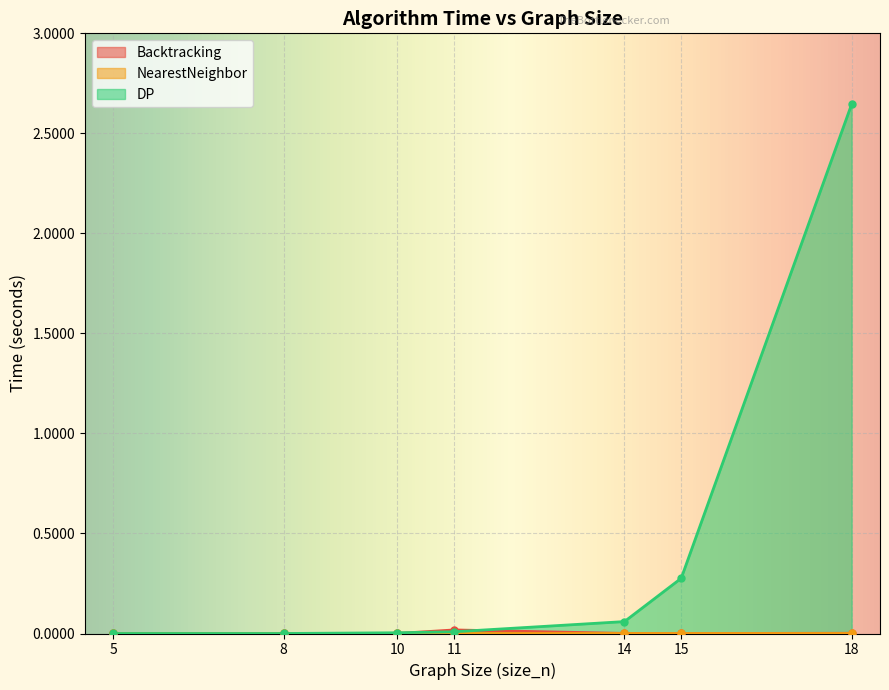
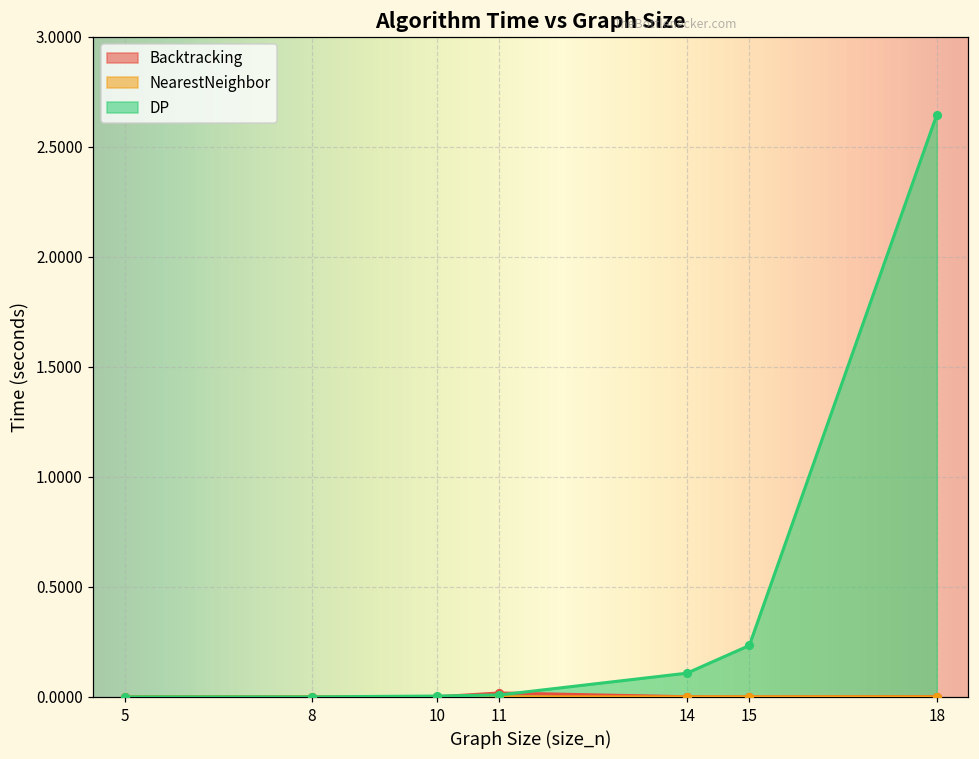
DP, 14: 0.06 -> 0.11
DP, 15: 0.28 -> 0.23
